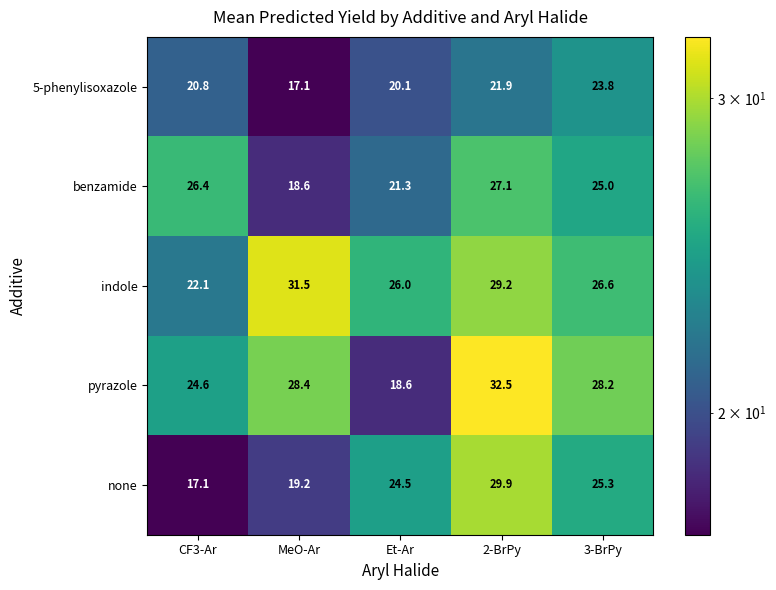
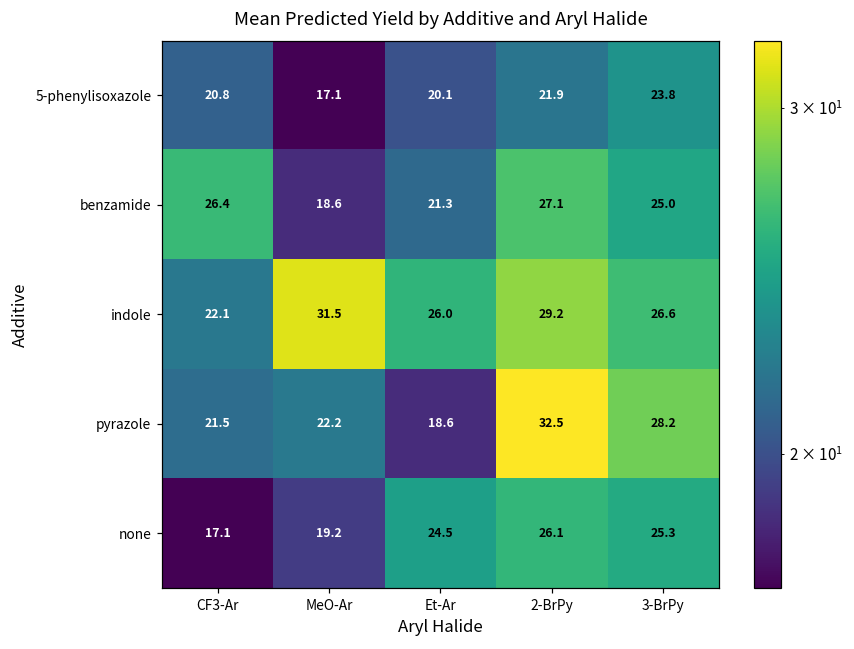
pyrazole, CF3-Ar: 24.6 -> 21.5
pyrazole, MeO-Ar: 28.4 -> 22.2
none, 2-BrPy: 29.9 -> 26.1
